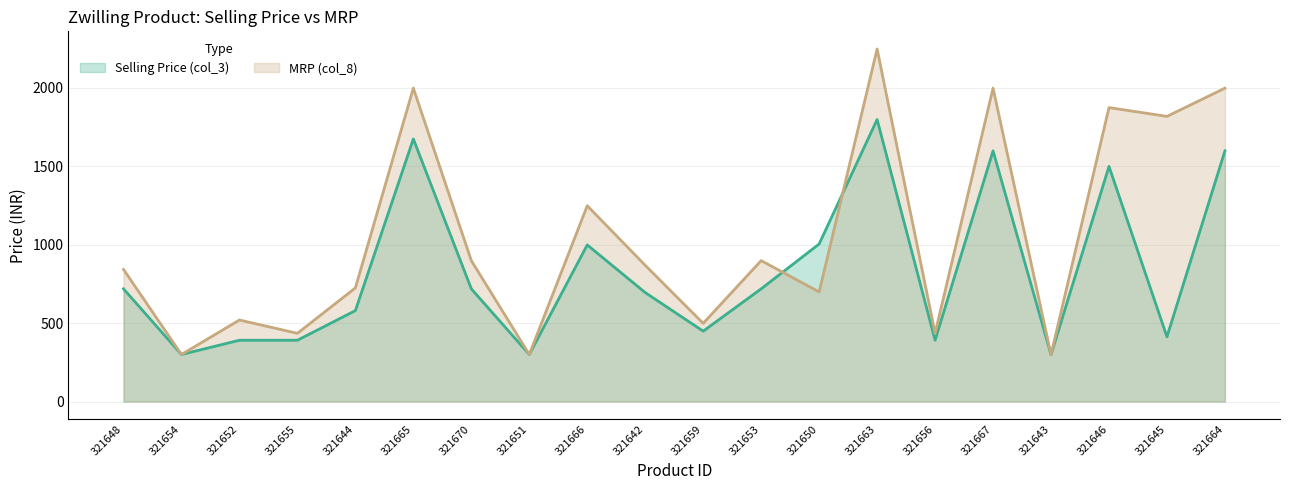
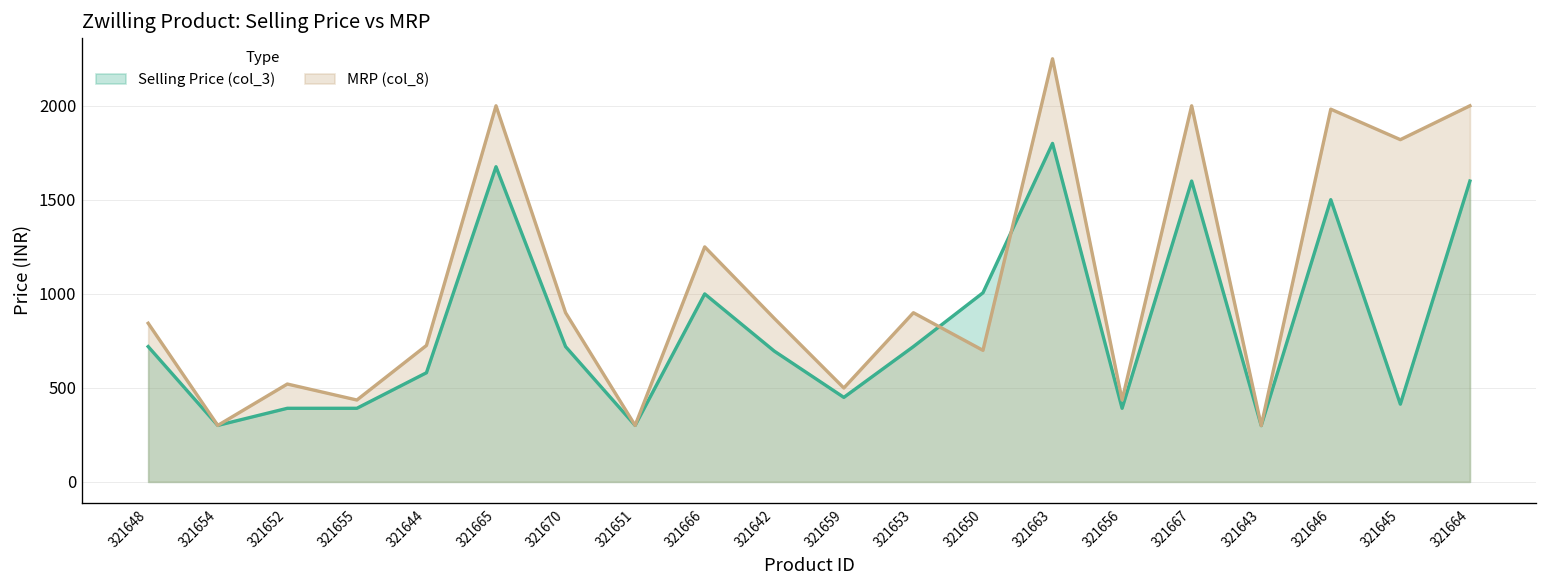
MRP (col_8), 321646: 1880 -> 1980
